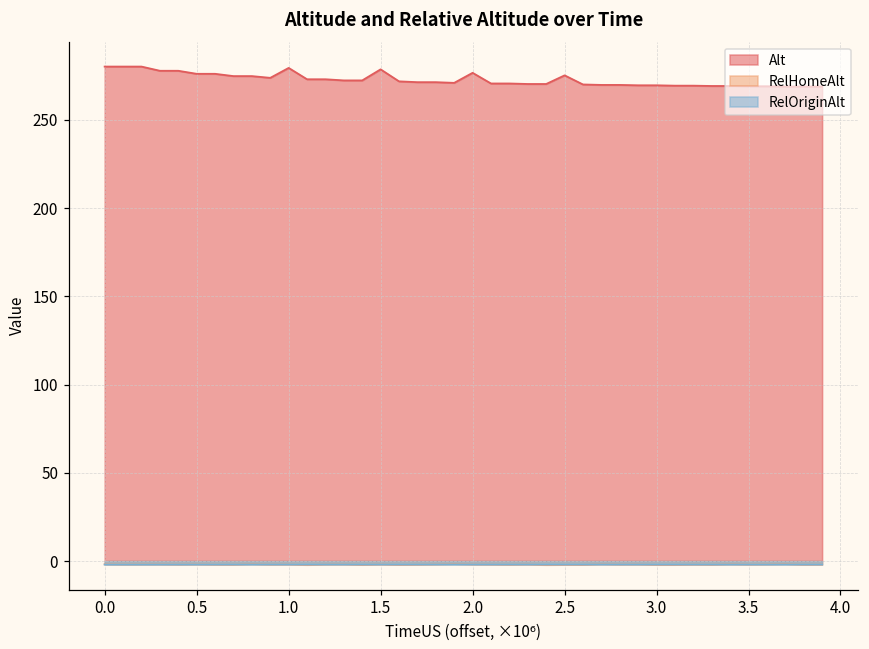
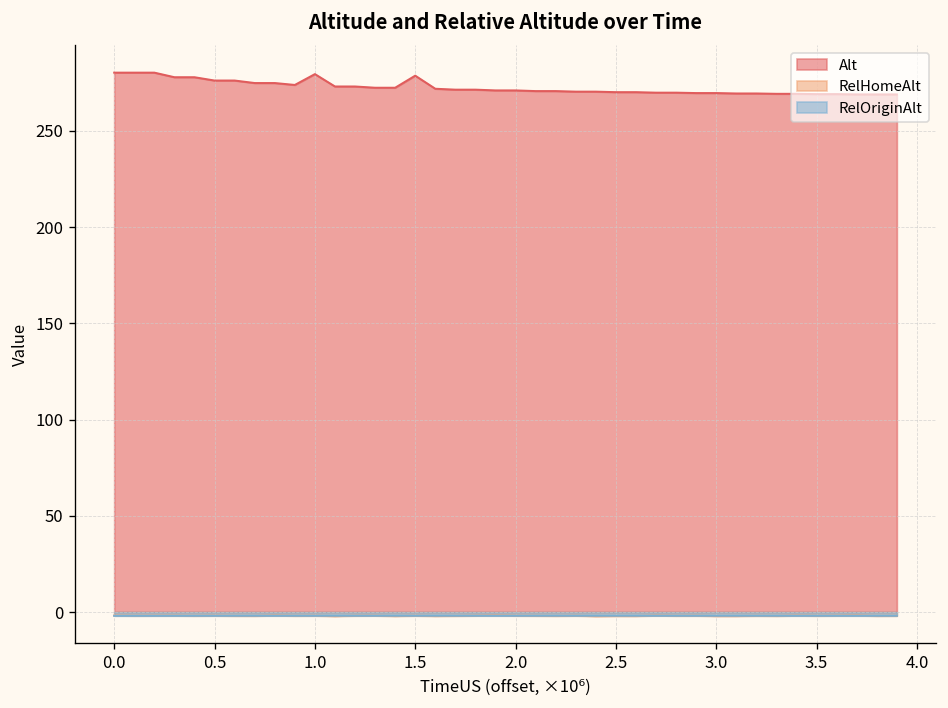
Alt, 2.0: 277 -> 271
Alt, 2.5: 275 -> 270
